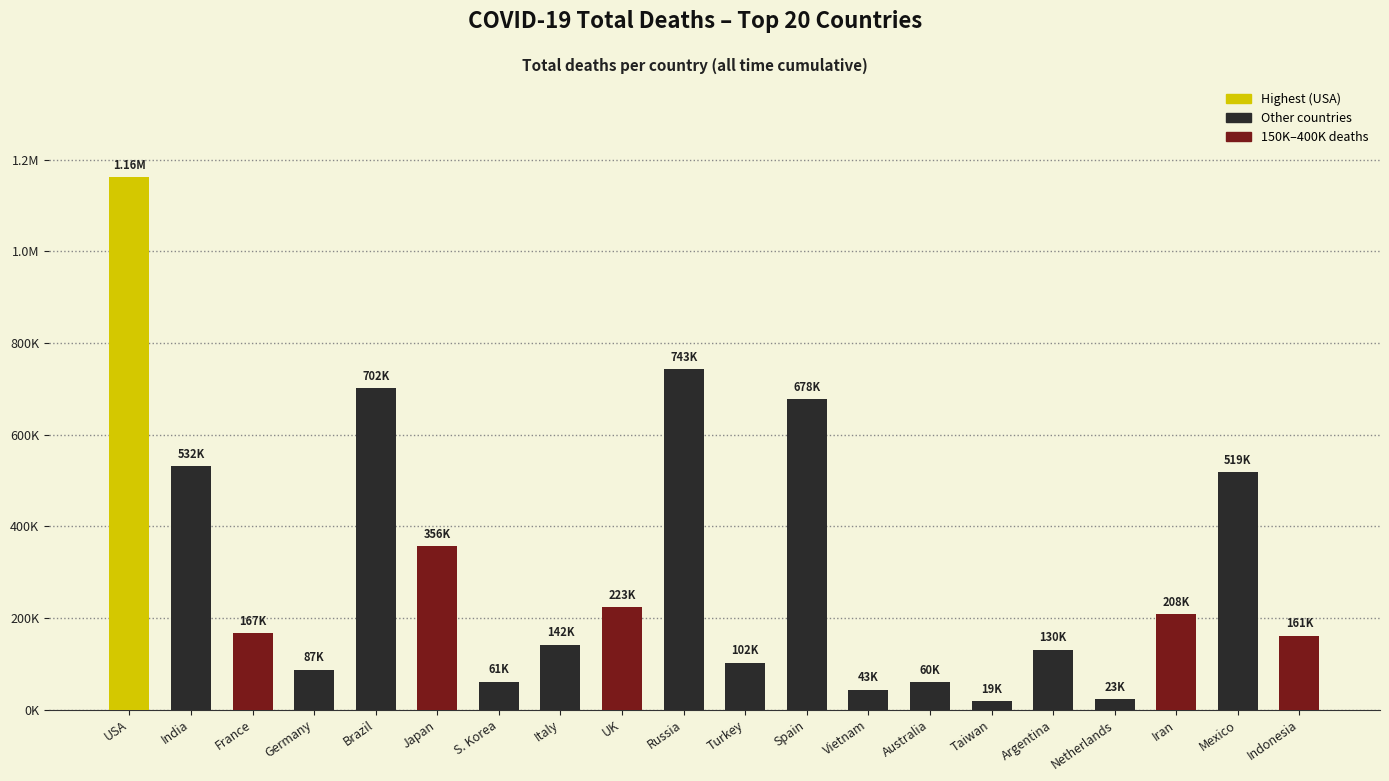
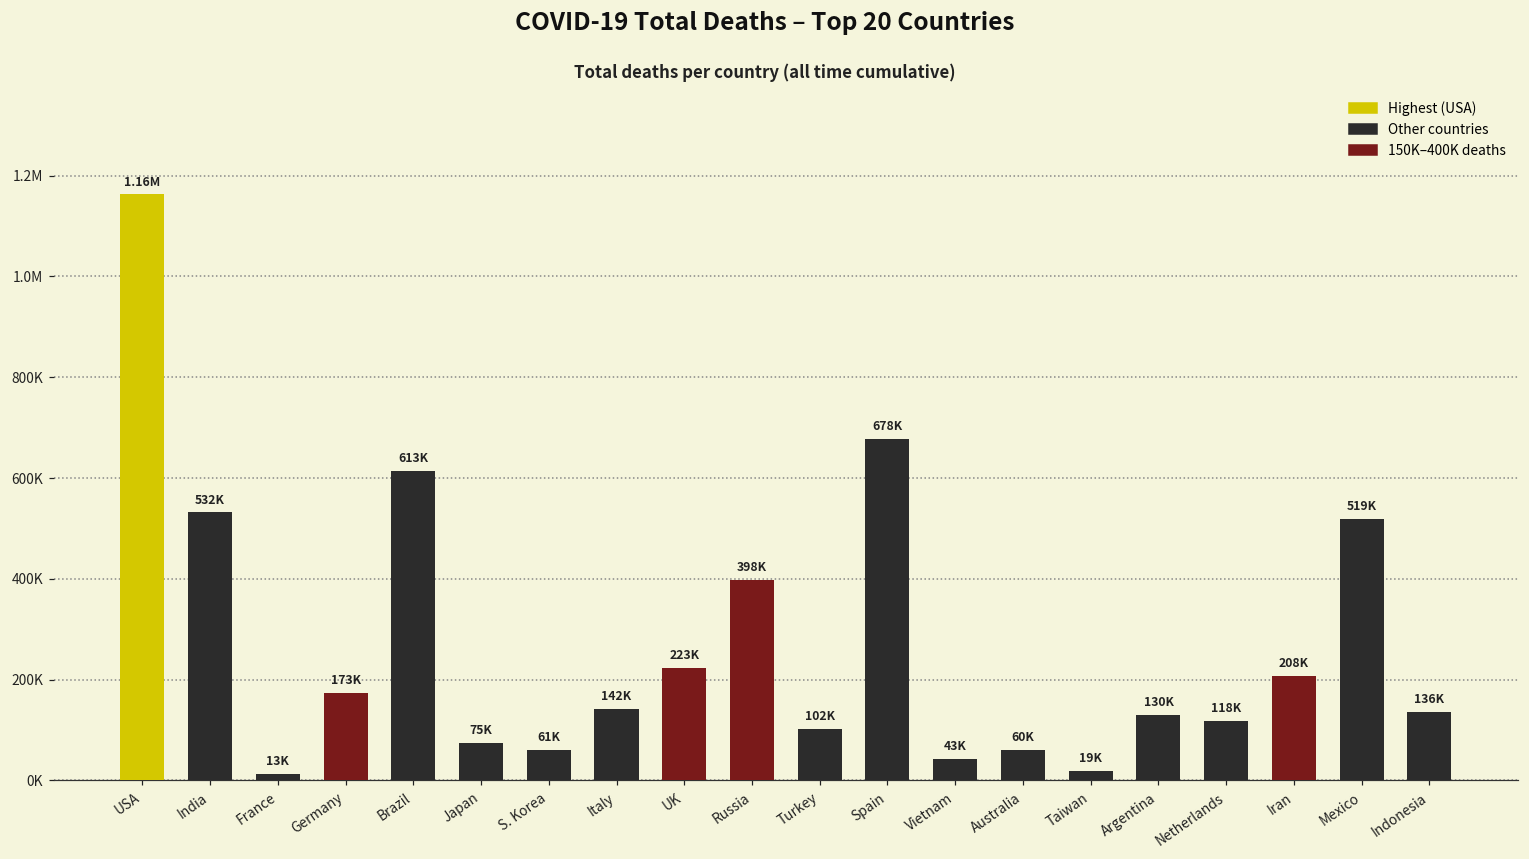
France: 167K -> 13K
Germany: 87K -> 173K
Brazil: 702K -> 613K
Japan: 356K -> 75K
Russia: 743K -> 398K
Netherlands: 23K -> 118K
Indonesia: 161K -> 136K
